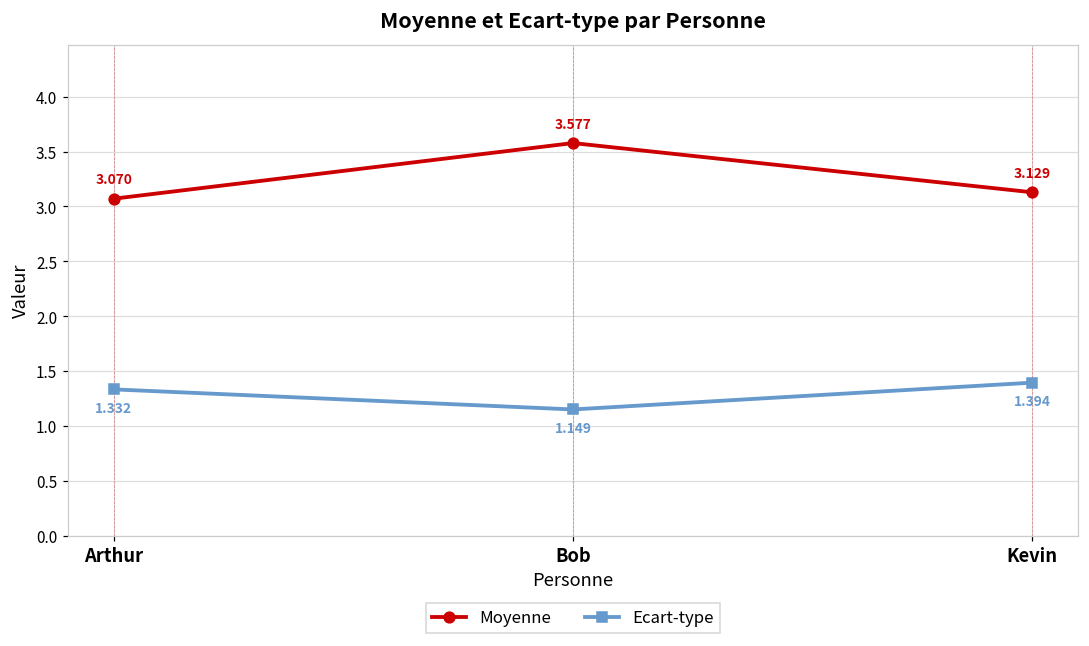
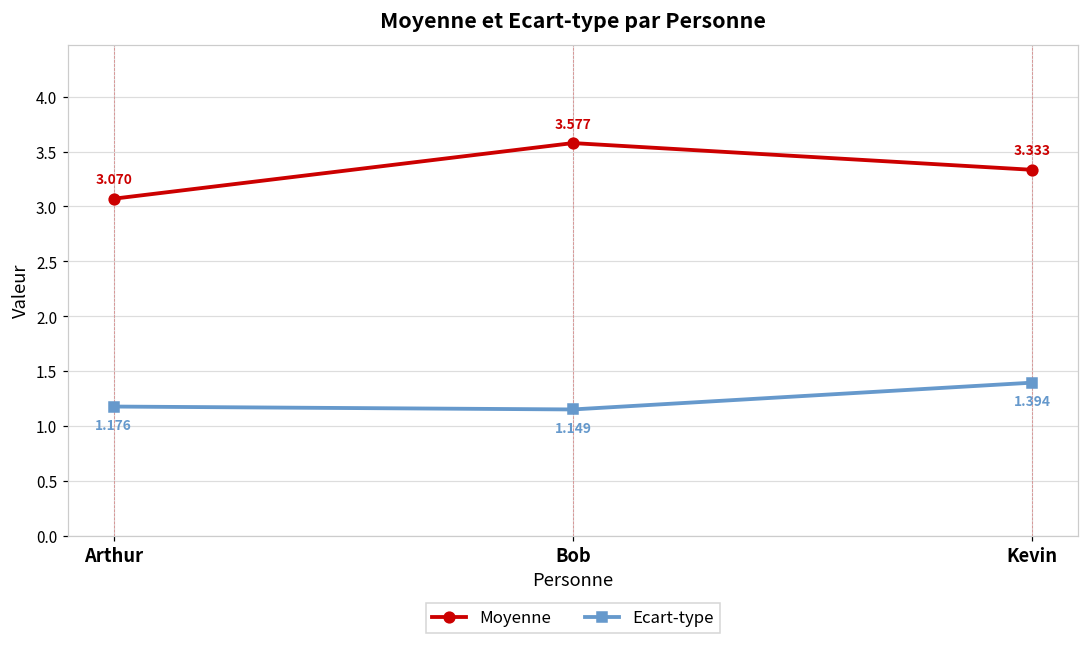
Ecart-type, Arthur: 1.332 -> 1.176
Moyenne, Kevin: 3.129 -> 3.333
